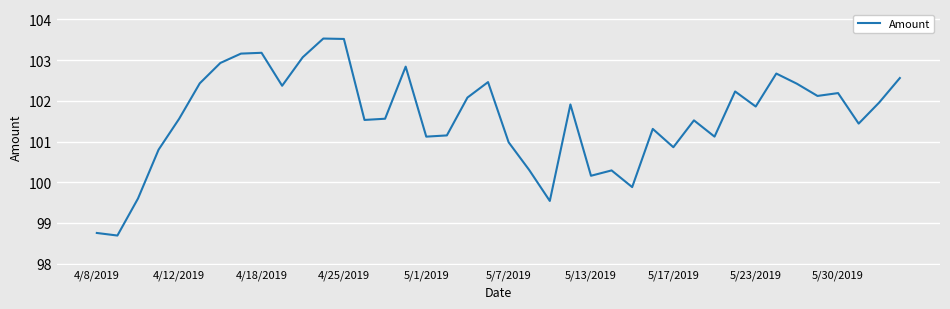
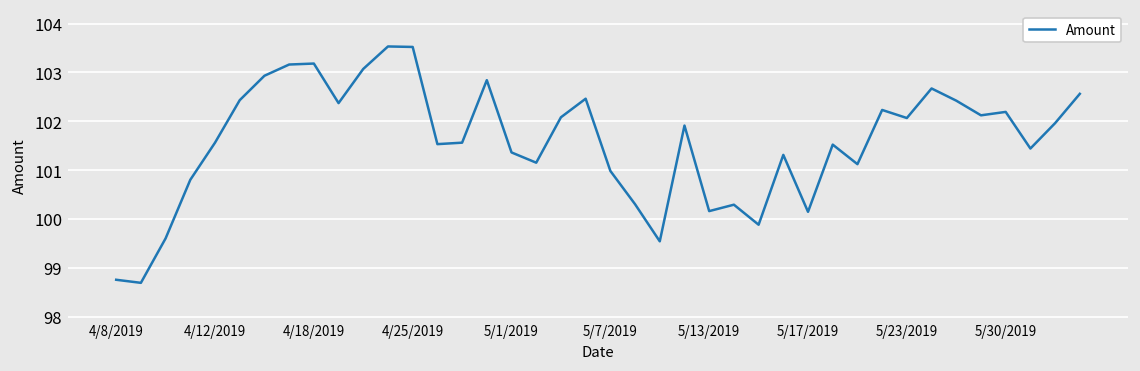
5/1/2019: 101.1 -> 101.4
5/17/2019: 100.9 -> 100.1
5/23/2019: 101.9 -> 102.1
